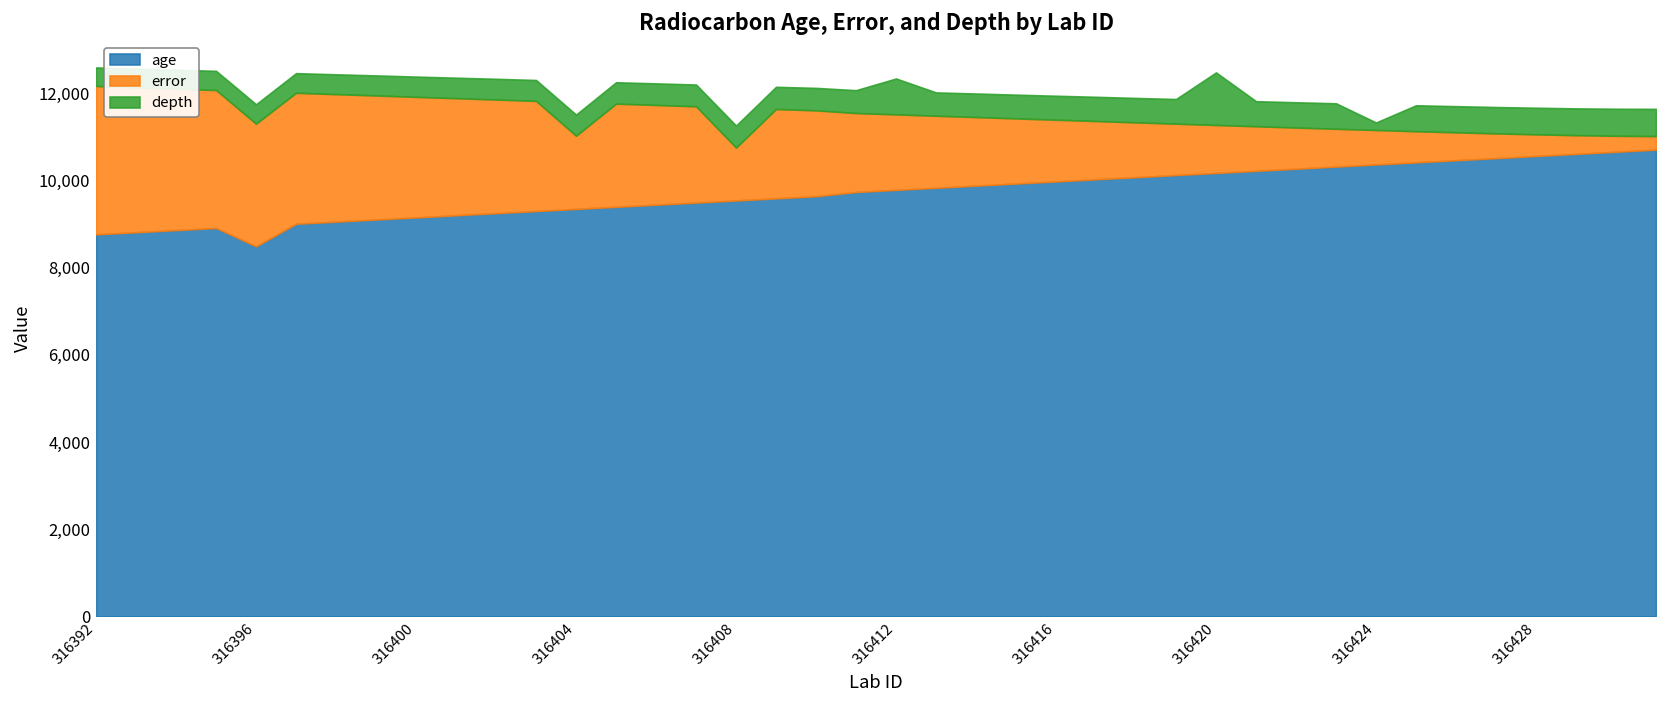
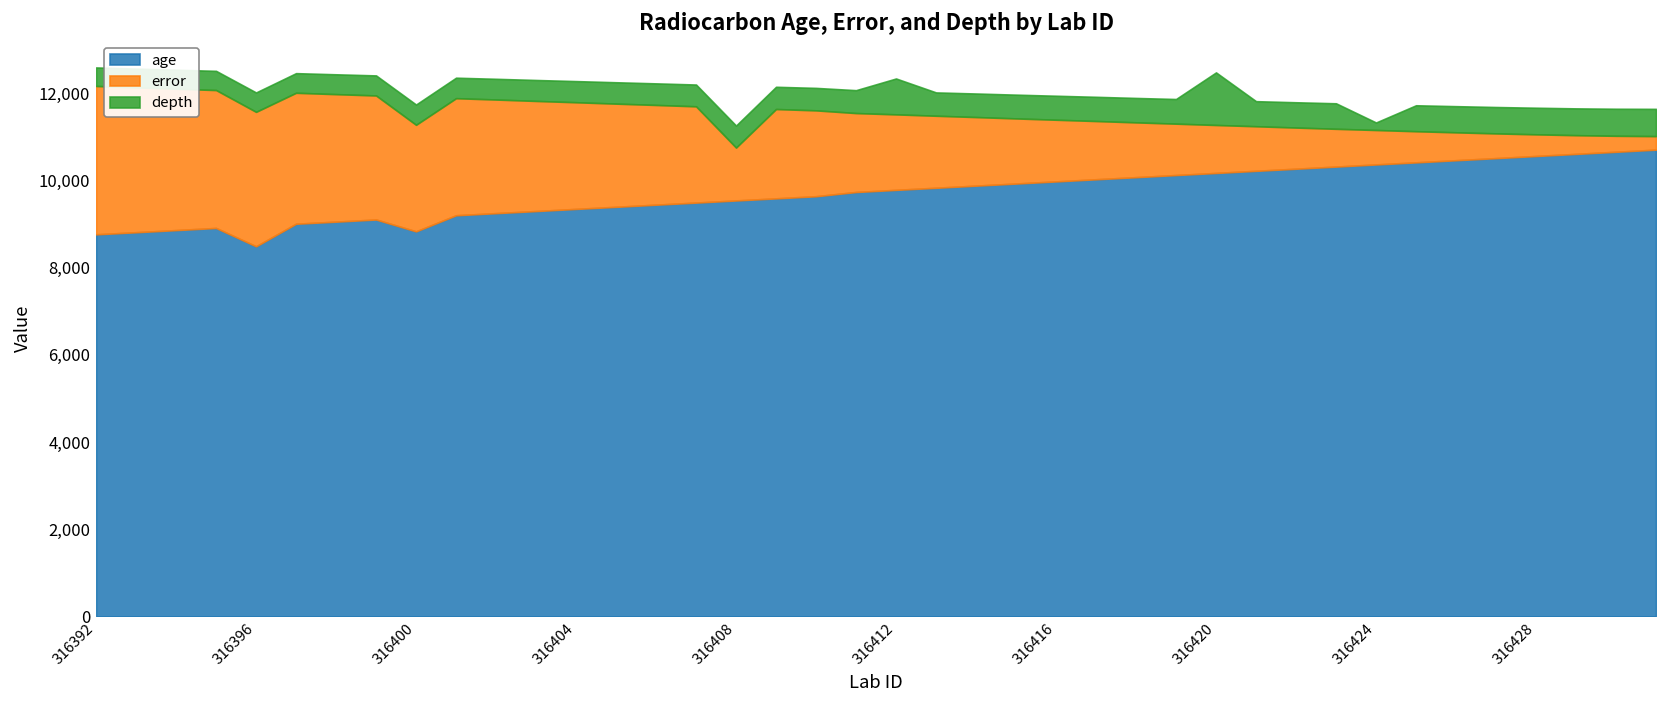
error, 316396: 2,800 -> 3,100
age, 316400: 9,200 -> 8,800
error, 316400: 2,800 -> 2,400
error, 316404: 1,700 -> 2,400
